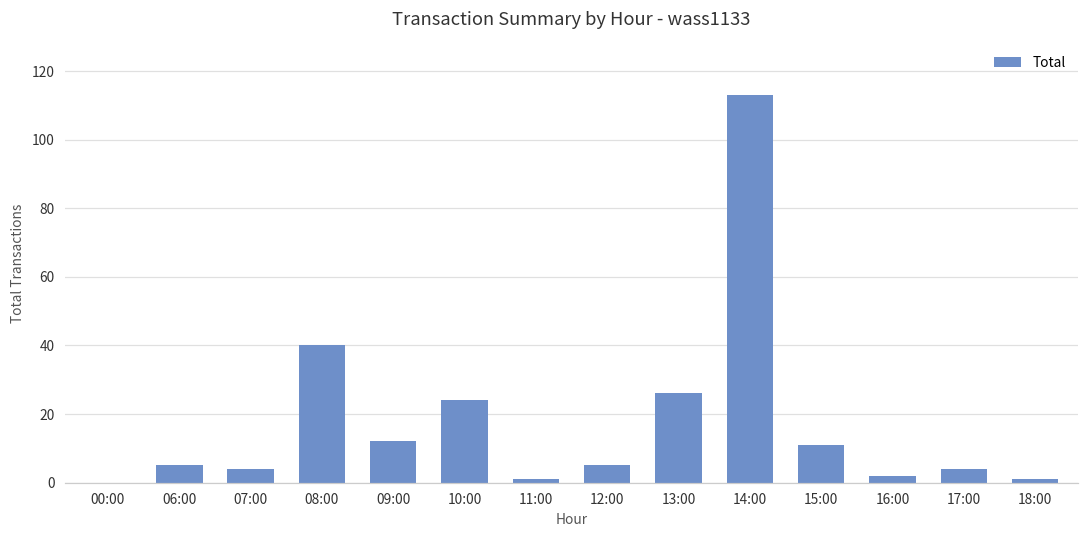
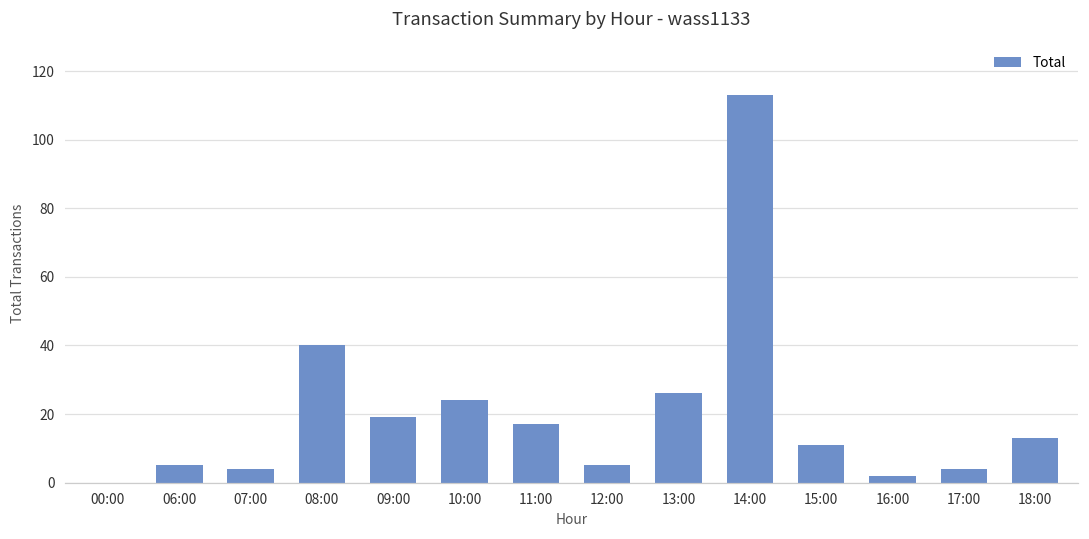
09:00: 12 -> 19
11:00: 1 -> 17
18:00: 1 -> 13
